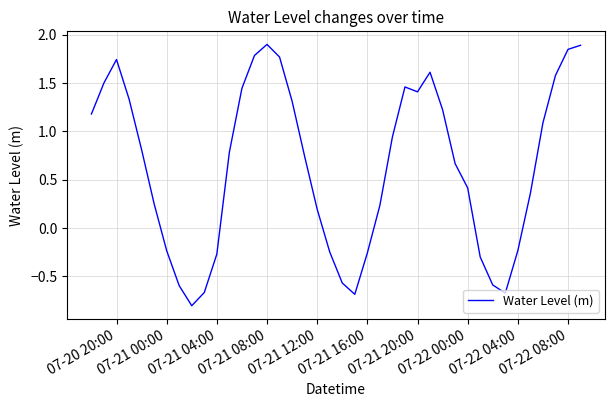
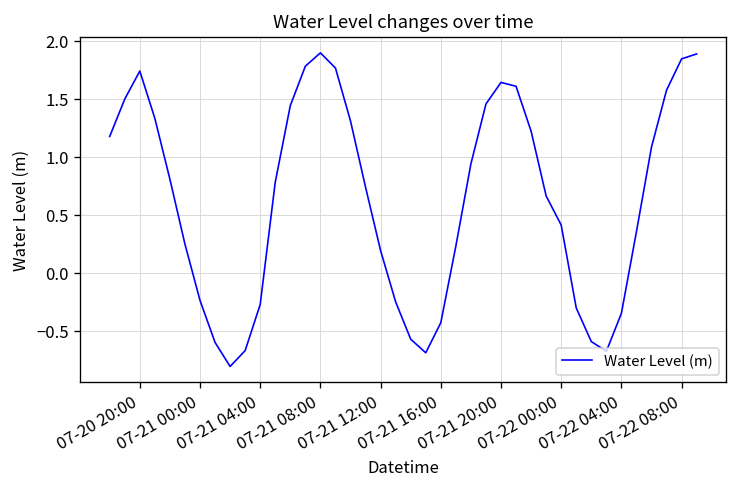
07-21 16:00: -0.3 -> -0.4
07-21 20:00: 1.4 -> 1.6
07-22 04:00: -0.2 -> -0.3
